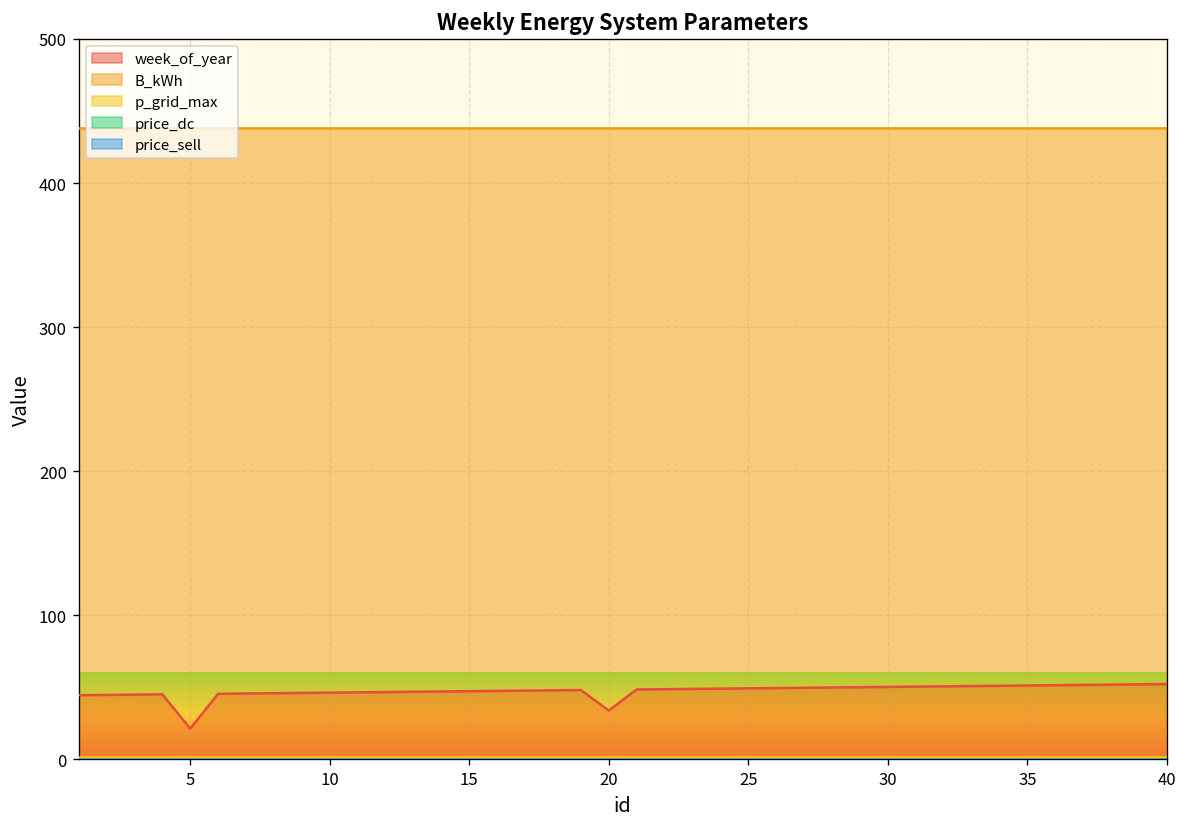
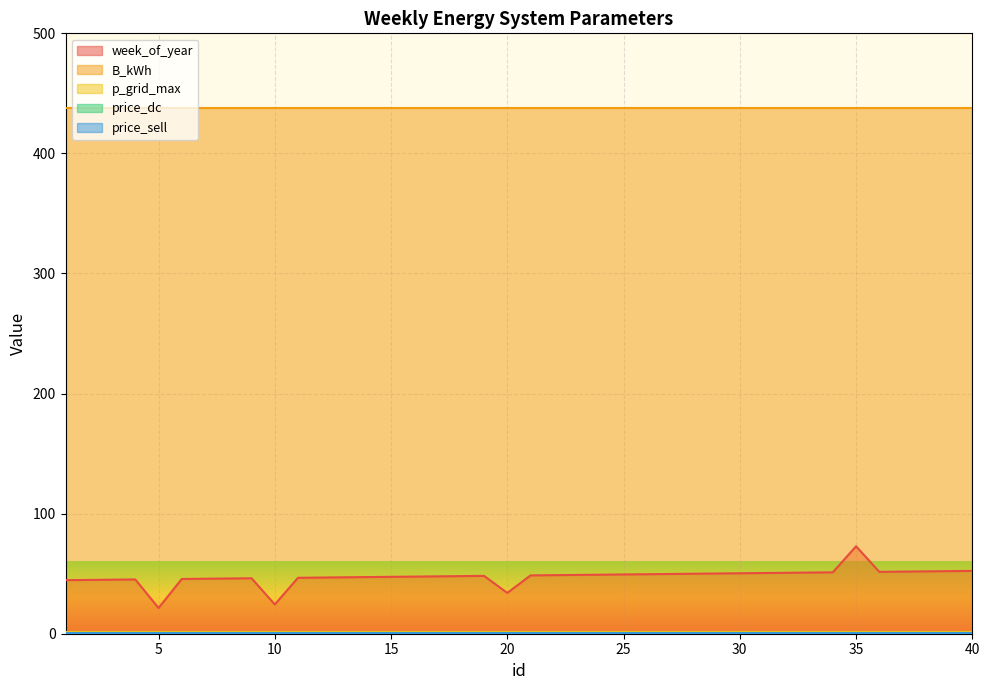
week_of_year, 10: 46 -> 24
week_of_year, 35: 51 -> 73
